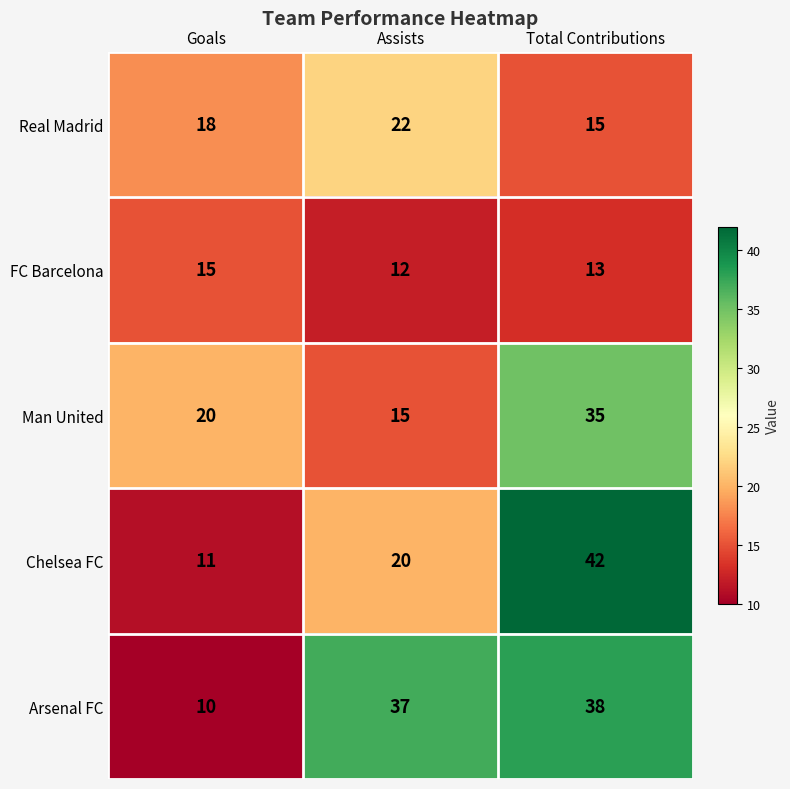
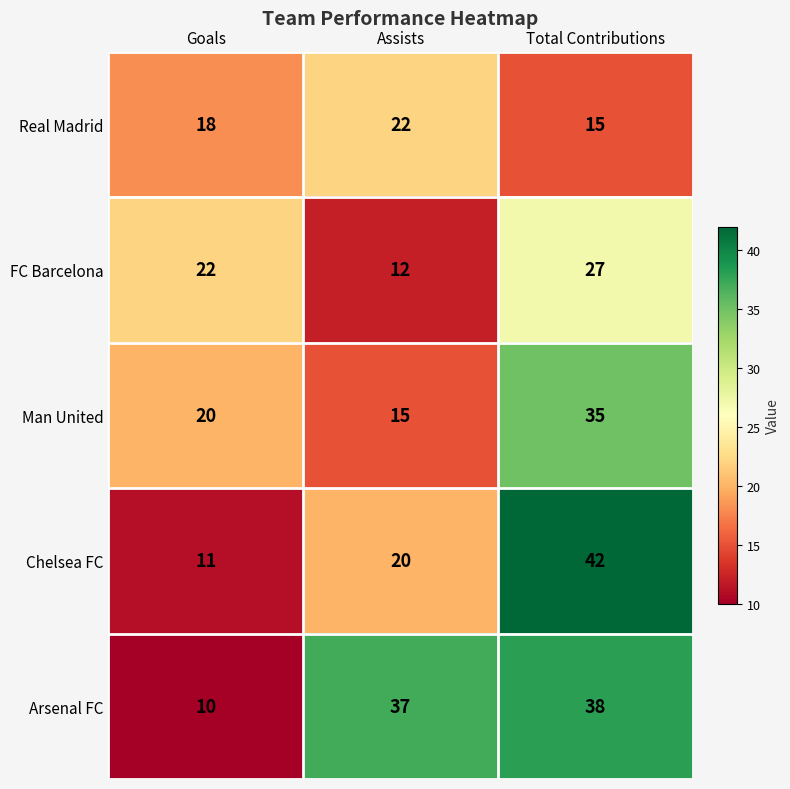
FC Barcelona, Goals: 15 -> 22
FC Barcelona, Total Contributions: 13 -> 27
